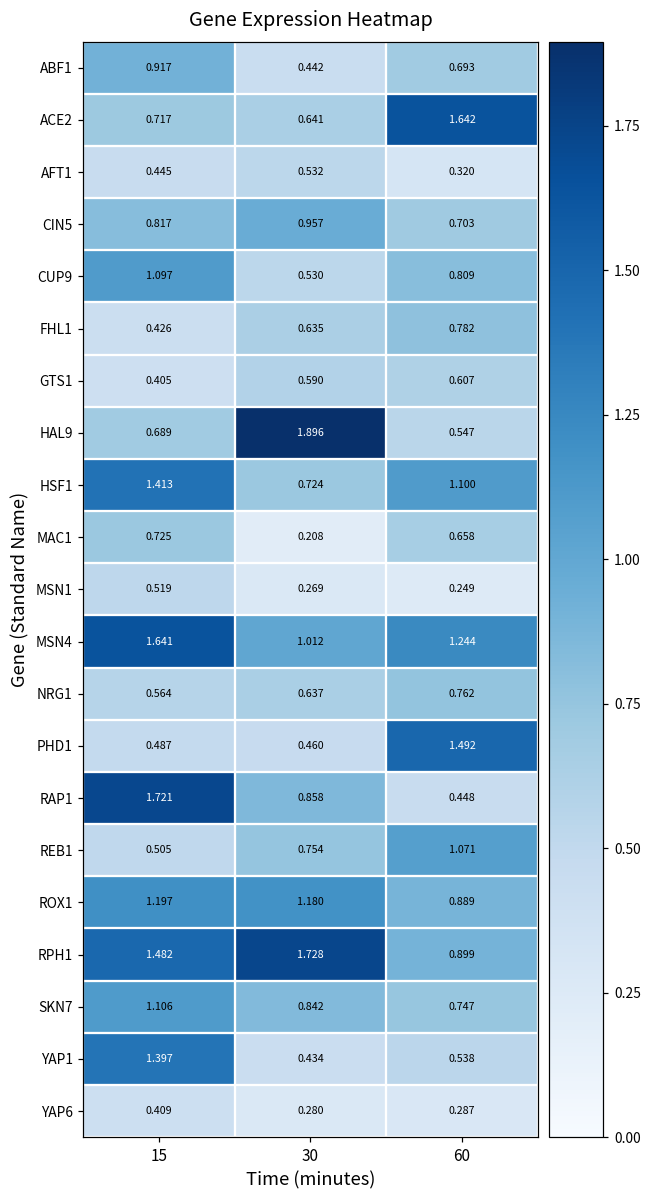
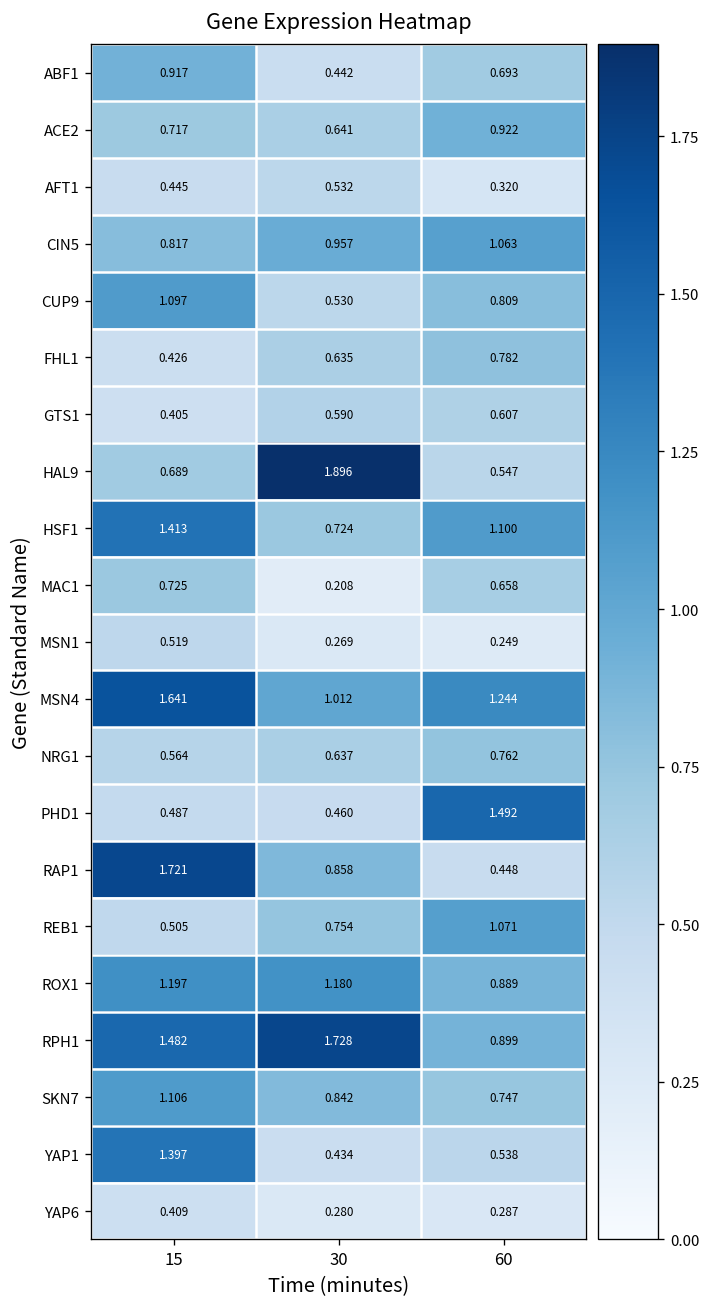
ACE2, 60: 1.642 -> 0.922
CIN5, 60: 0.703 -> 1.063
